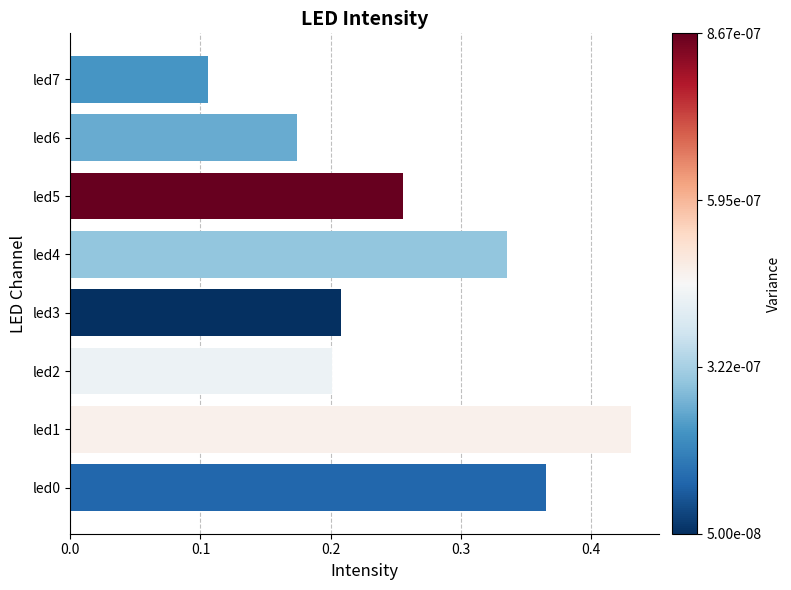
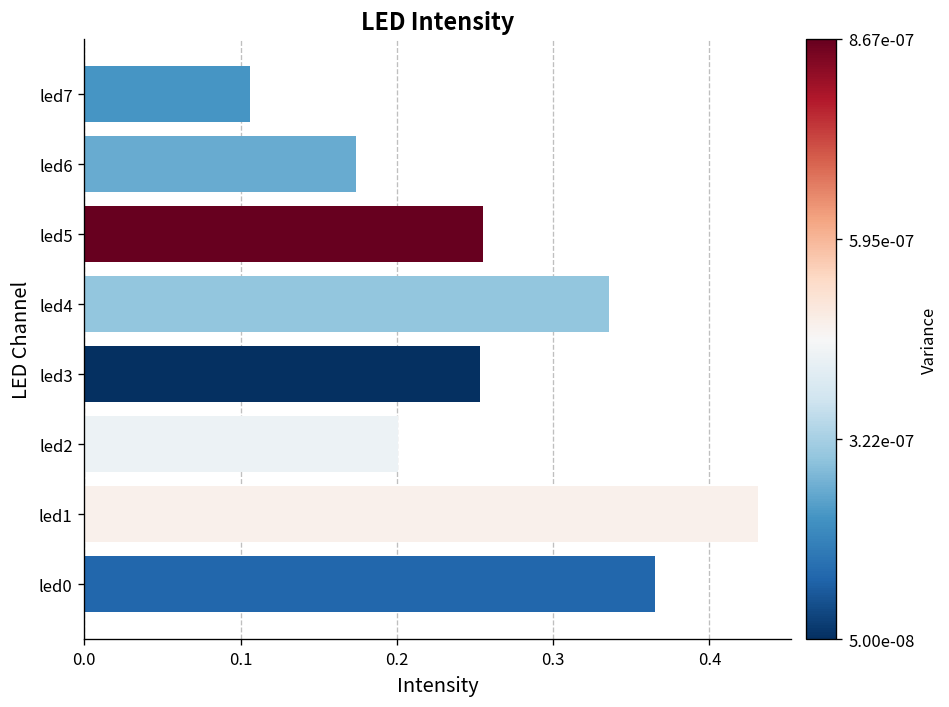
led3: 0.208 -> 0.253
